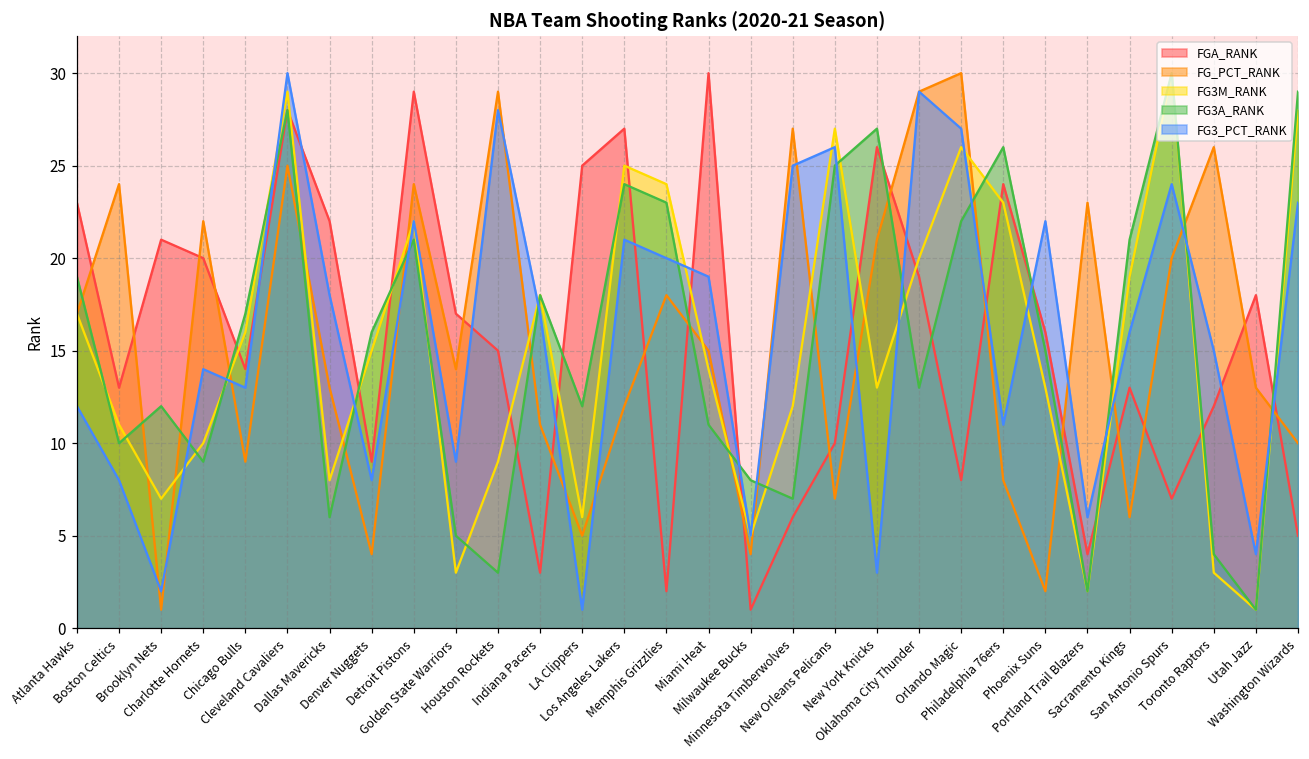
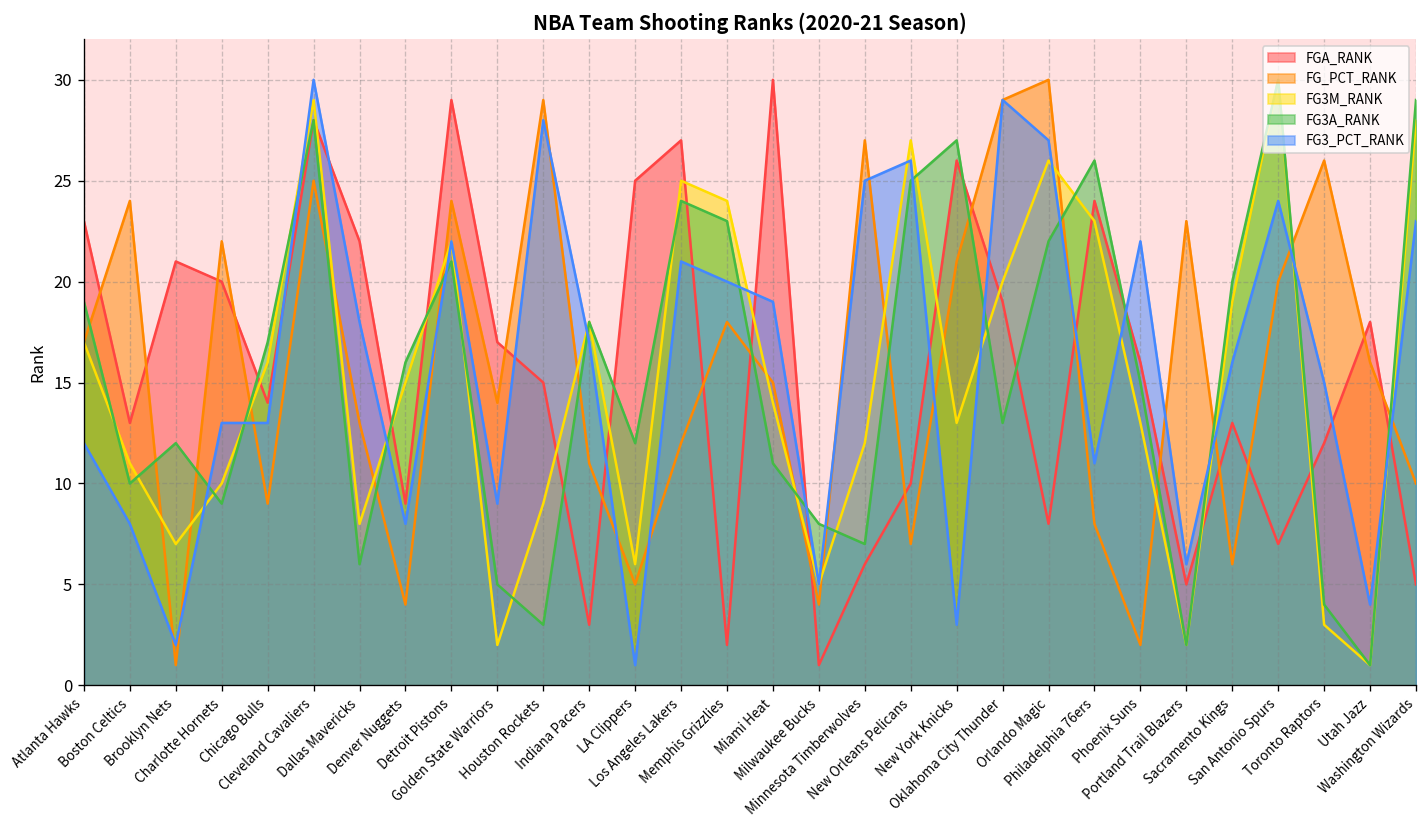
FG3_PCT_RANK, Charlotte Hornets: 14 -> 13
FG3M_RANK, Golden State Warriors: 3 -> 2
FGA_RANK, Portland Trail Blazers: 4 -> 5
FG3A_RANK, Sacramento Kings: 21 -> 20
FG_PCT_RANK, Utah Jazz: 13 -> 16
